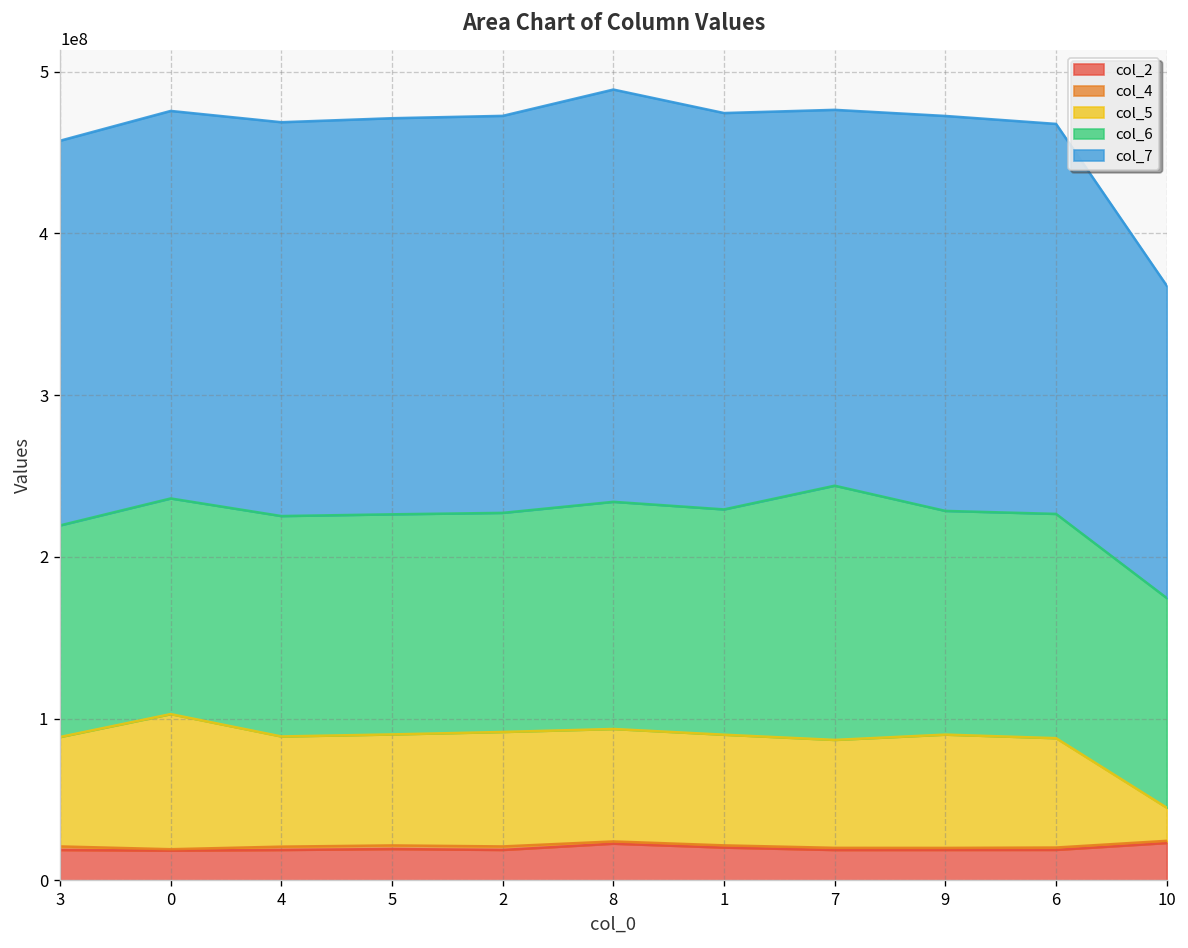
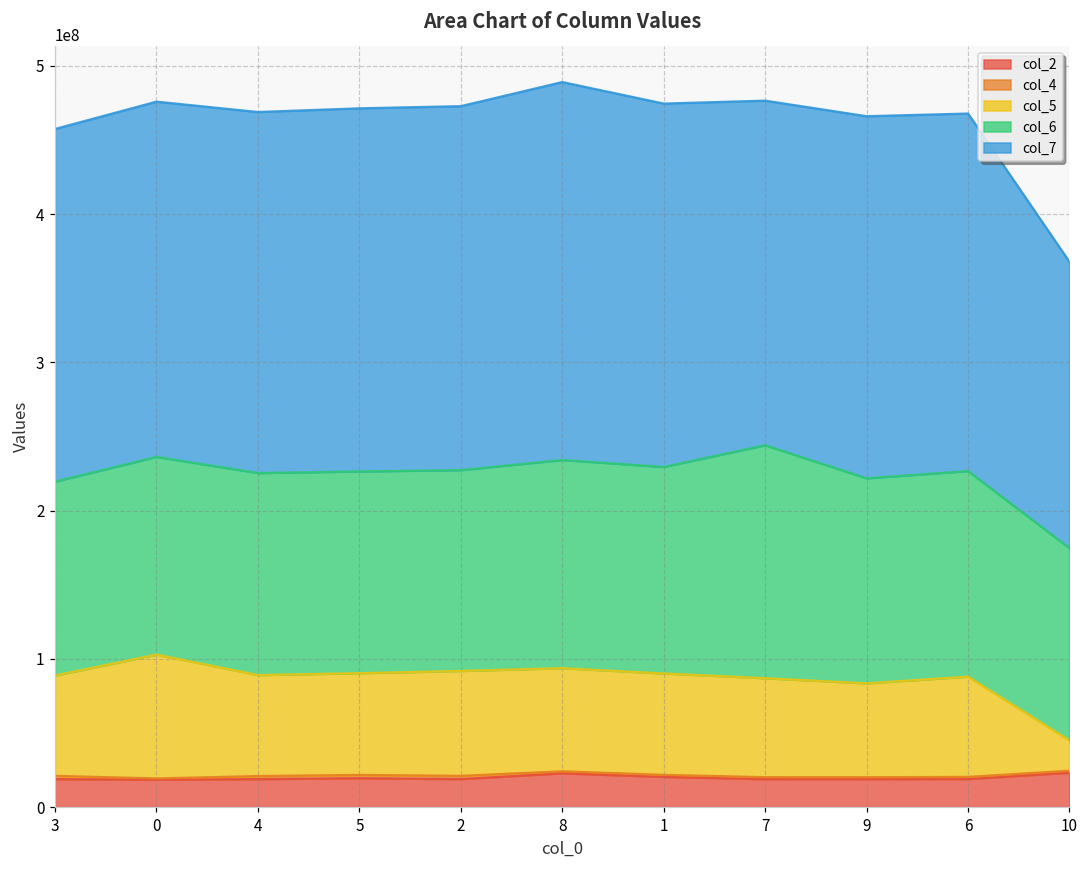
col_5, 9: 70000000 -> 63000000
